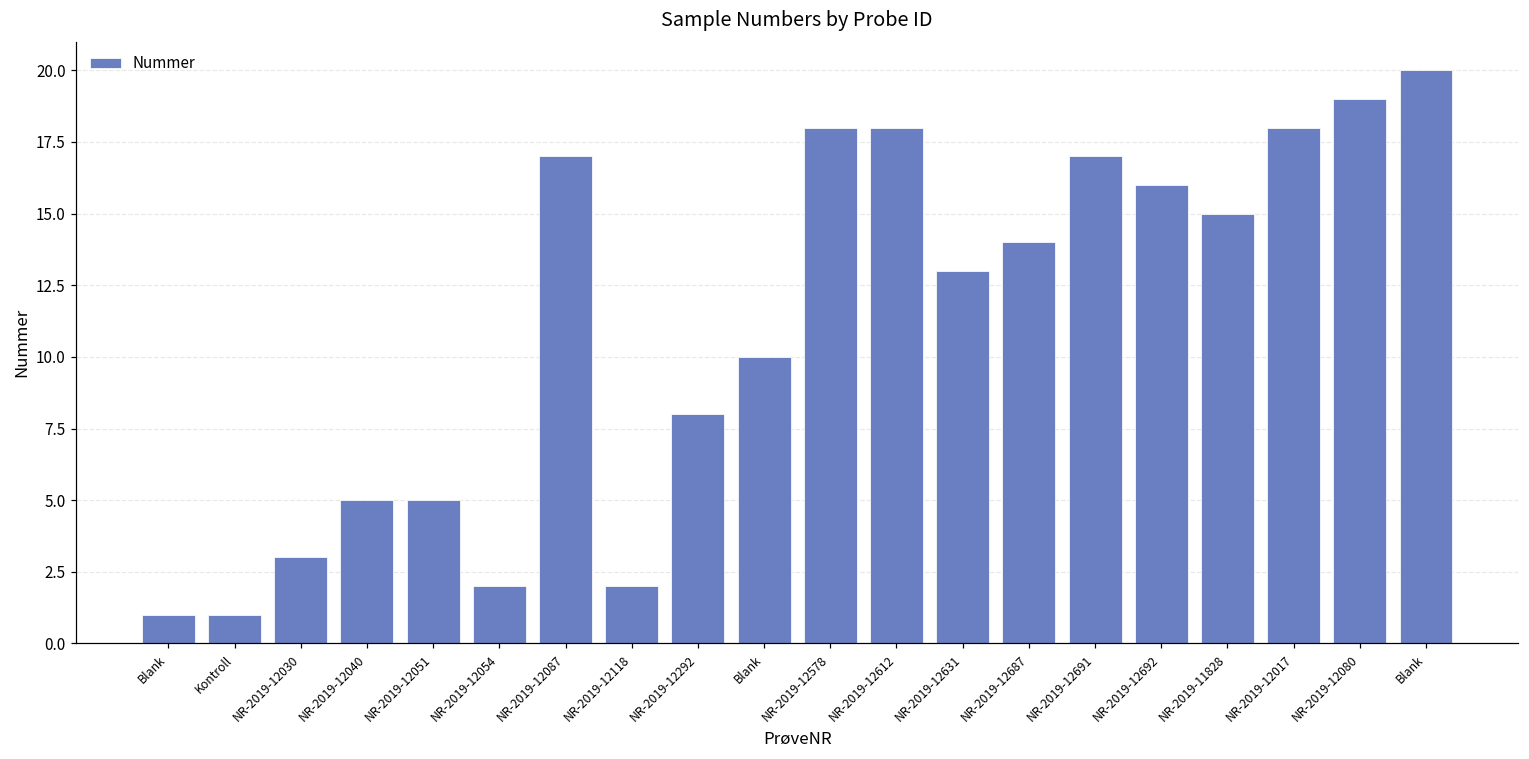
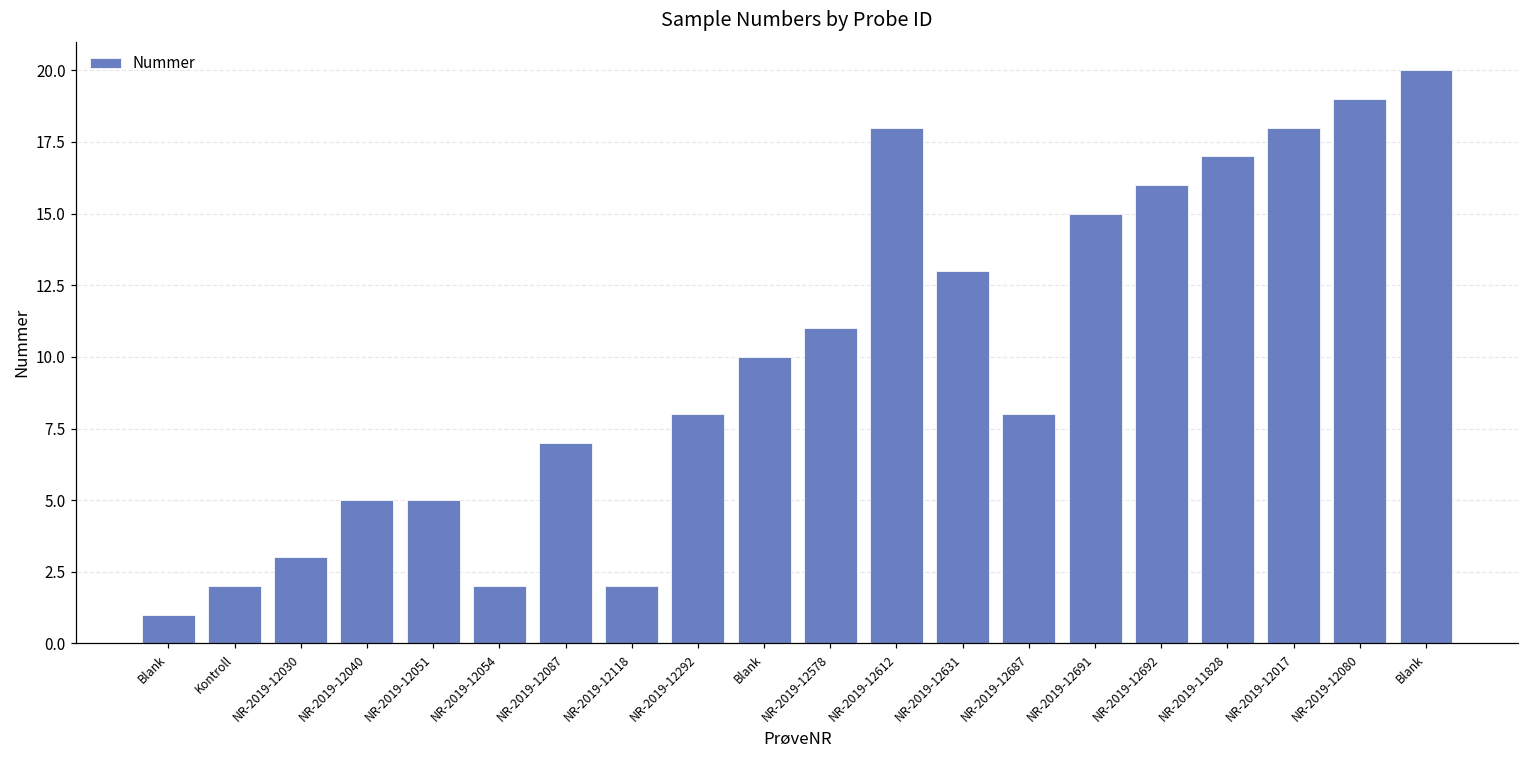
Kontroll: 1 -> 2
NR-2019-12087: 17 -> 7
NR-2019-12578: 18 -> 11
NR-2019-12687: 14 -> 8
NR-2019-12691: 17 -> 15
NR-2019-11828: 15 -> 17
